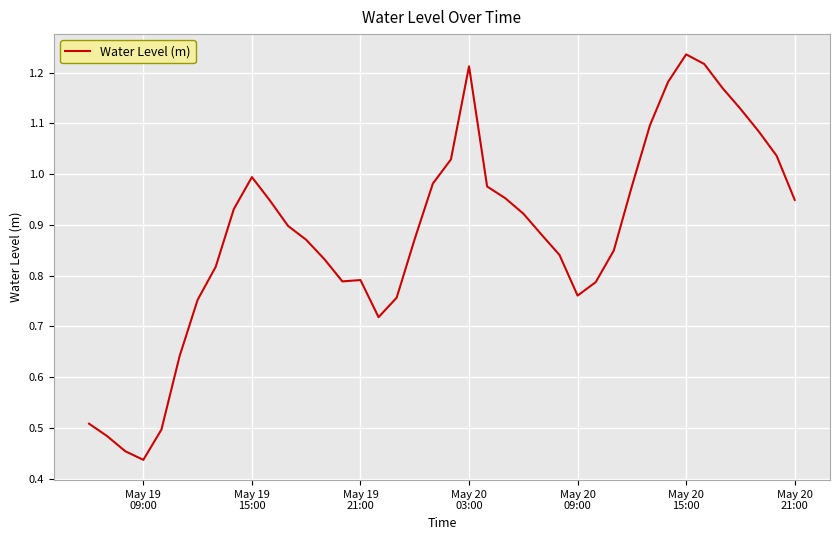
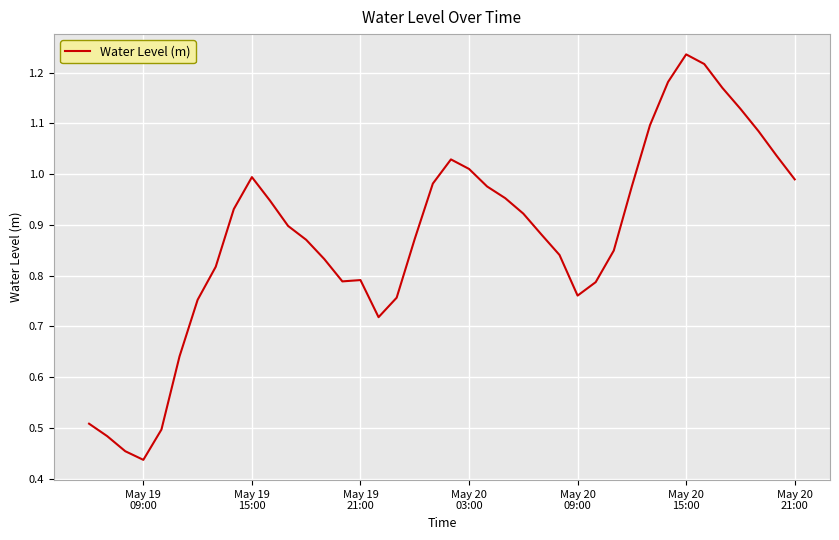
May 20 03:00: 1.21 -> 1.01
May 20 21:00: 0.95 -> 0.99
